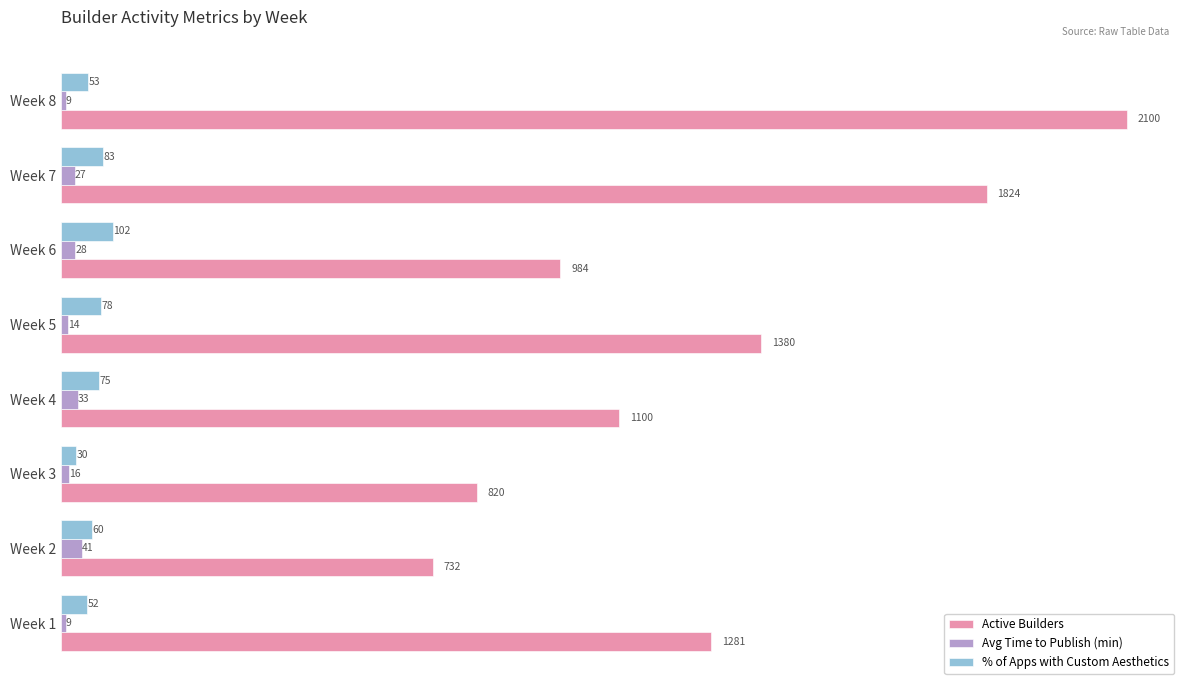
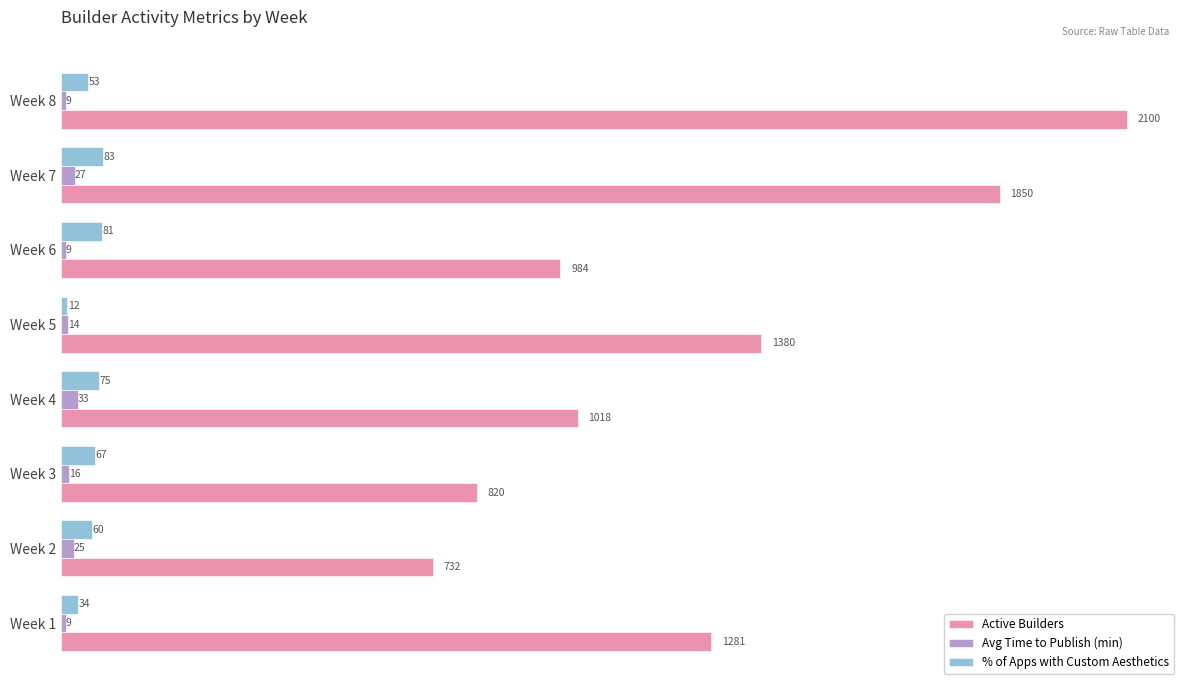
Active Builders, Week 7: 1824 -> 1850
% of Apps with Custom Aesthetics, Week 6: 102 -> 81
Avg Time to Publish (min), Week 6: 28 -> 9
% of Apps with Custom Aesthetics, Week 5: 78 -> 12
Active Builders, Week 4: 1100 -> 1018
% of Apps with Custom Aesthetics, Week 3: 30 -> 67
Avg Time to Publish (min), Week 2: 41 -> 25
% of Apps with Custom Aesthetics, Week 1: 52 -> 34
